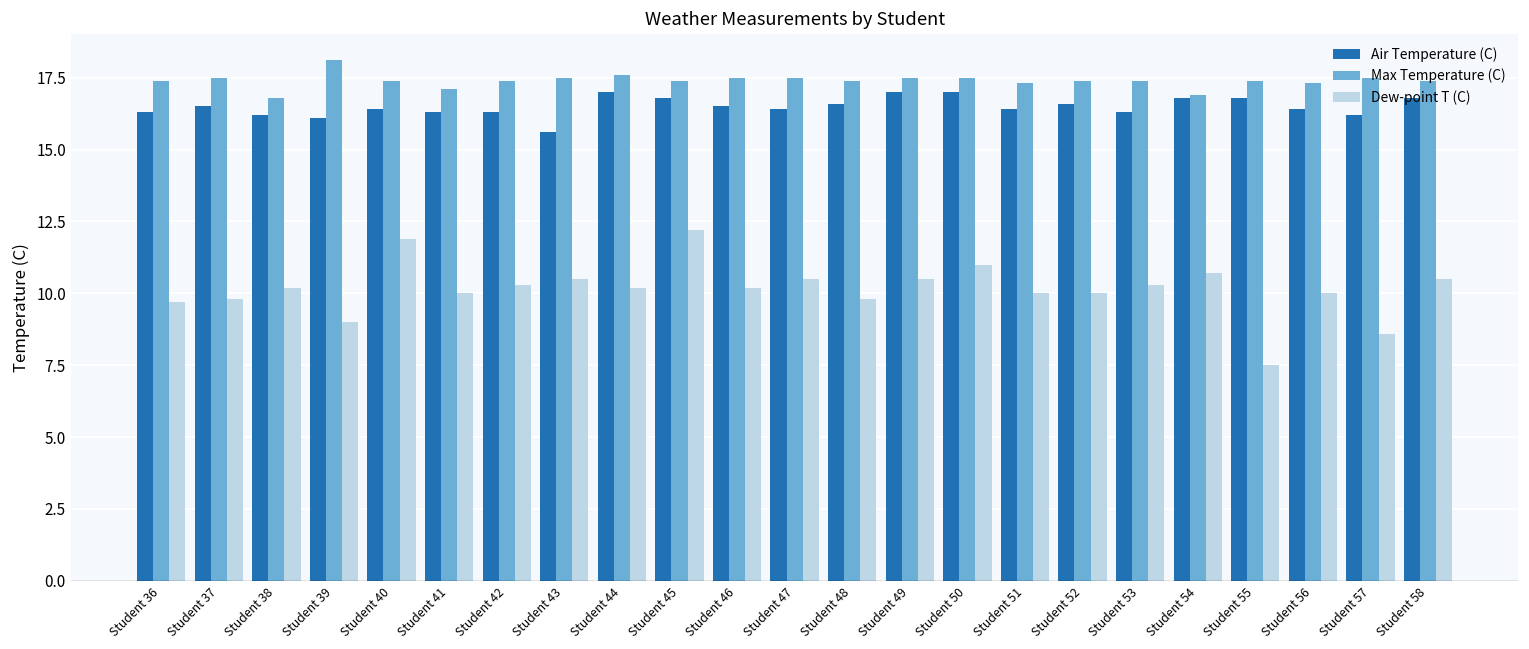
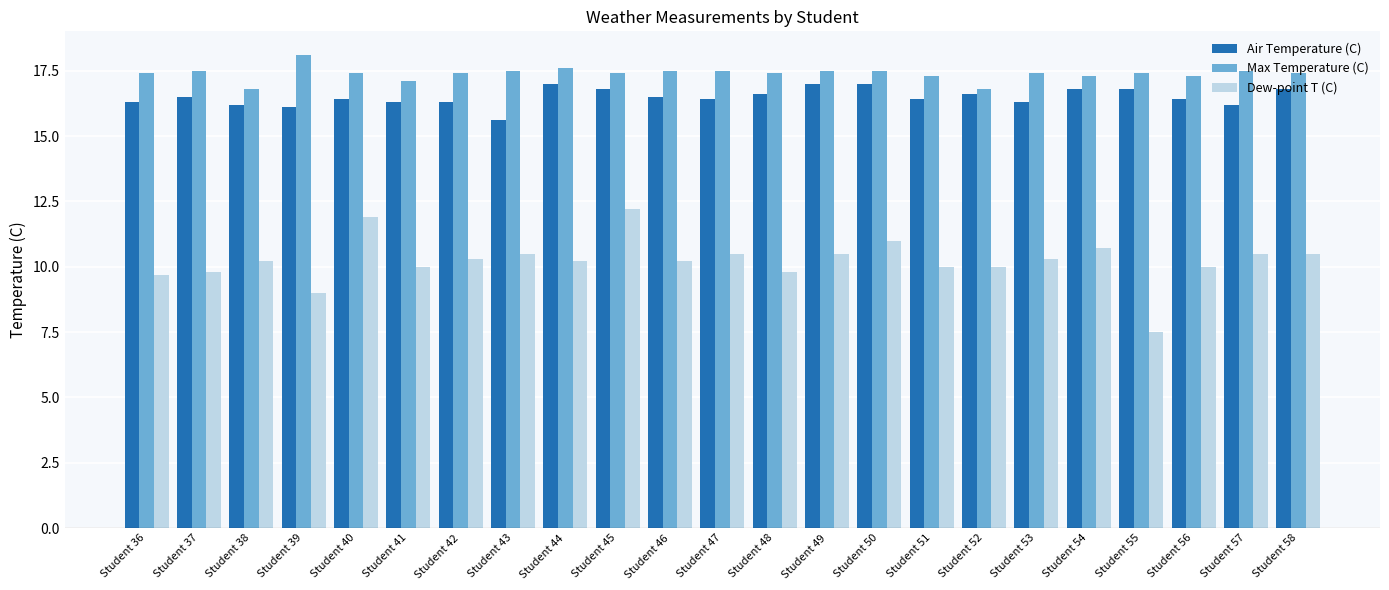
Max Temperature (C), Student 52: 17.4 -> 16.8
Max Temperature (C), Student 54: 16.9 -> 17.3
Dew-point T (C), Student 57: 8.6 -> 10.5
